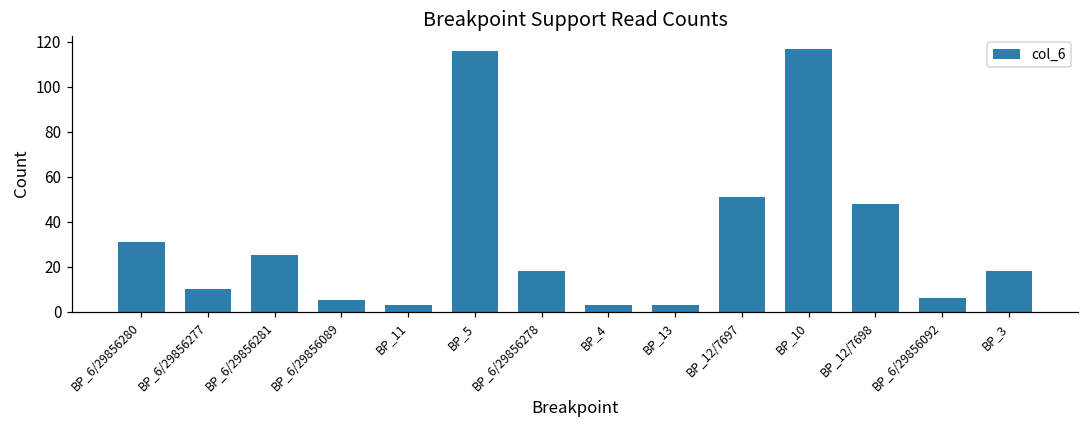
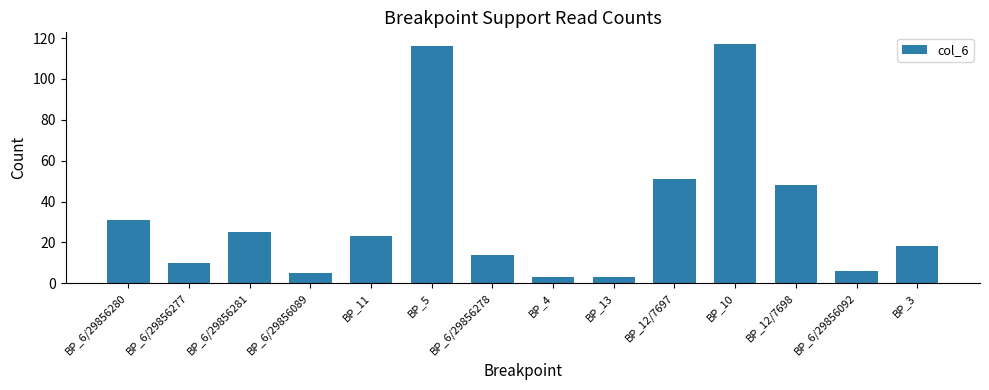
BP_11: 3 -> 23
BP_6/29856278: 18 -> 14
